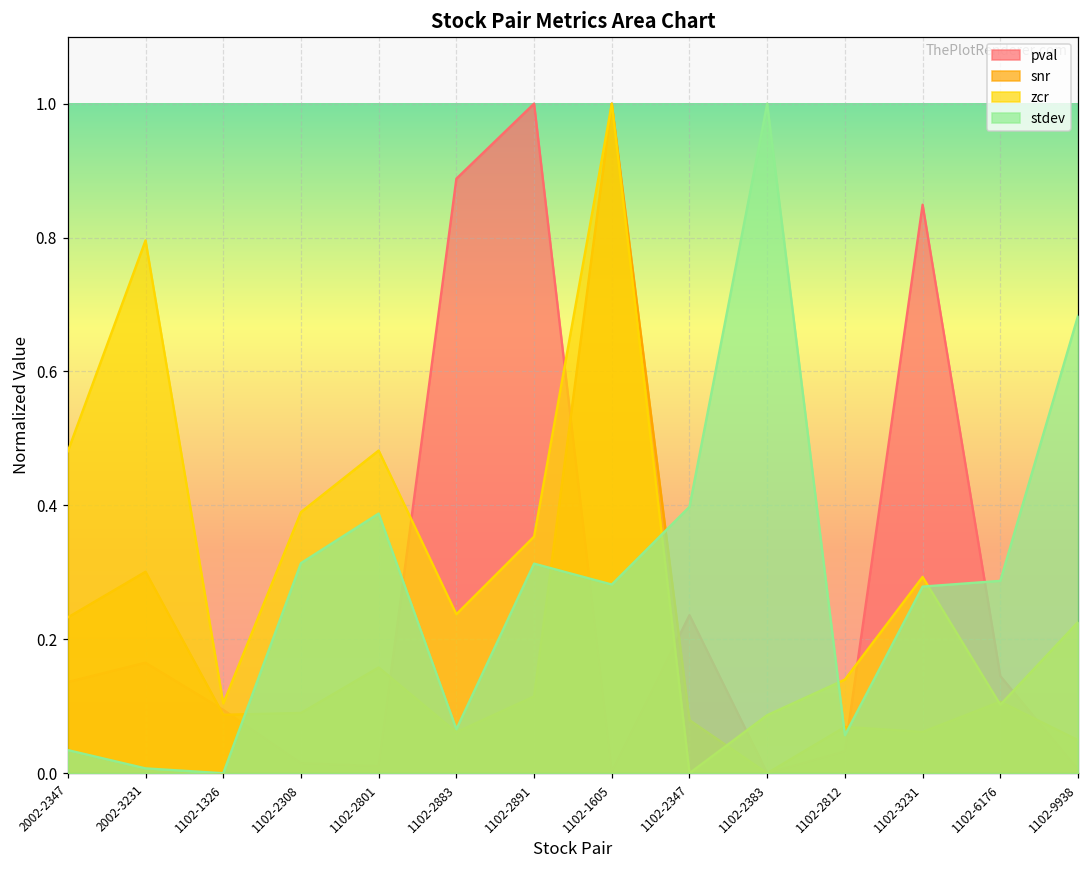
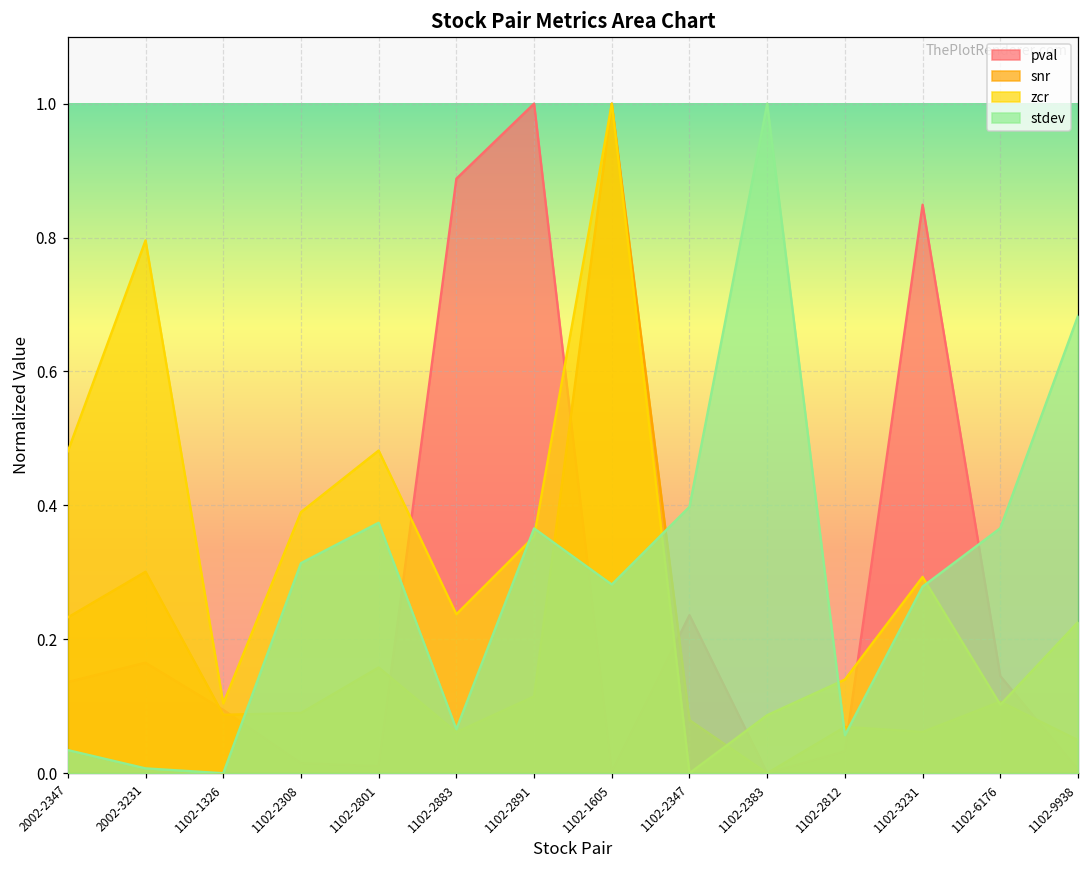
stdev, 1102-2801: 0.39 -> 0.37
stdev, 1102-2891: 0.31 -> 0.37
stdev, 1102-6176: 0.29 -> 0.37
